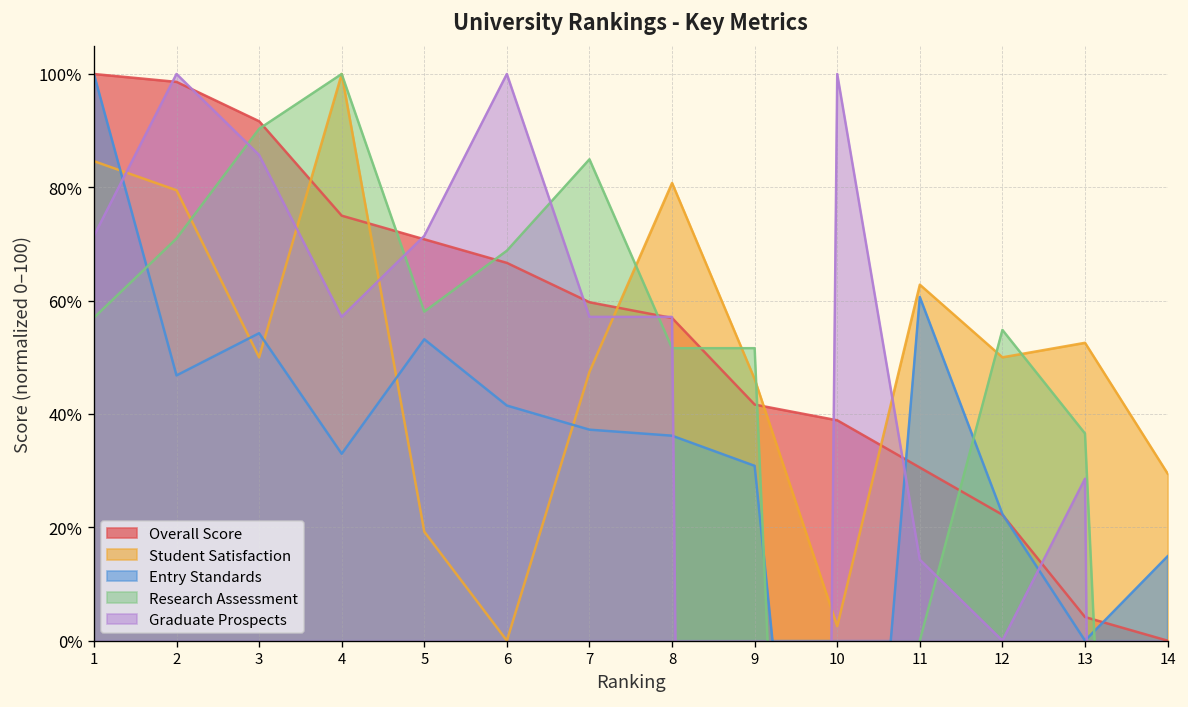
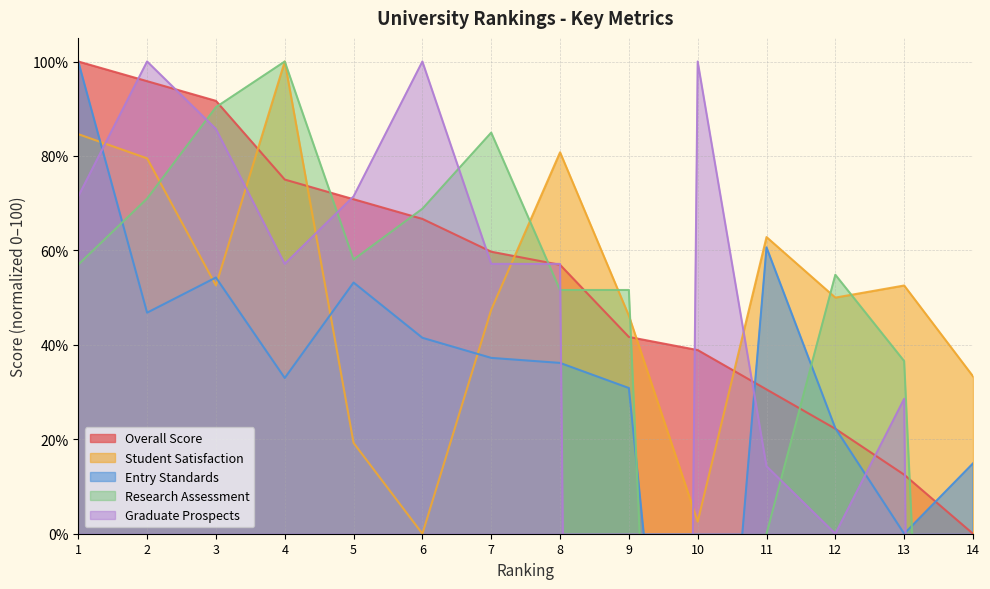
Overall Score, 2: 99% -> 96%
Student Satisfaction, 3: 50% -> 53%
Overall Score, 13: 4% -> 13%
Student Satisfaction, 14: 29% -> 33%
